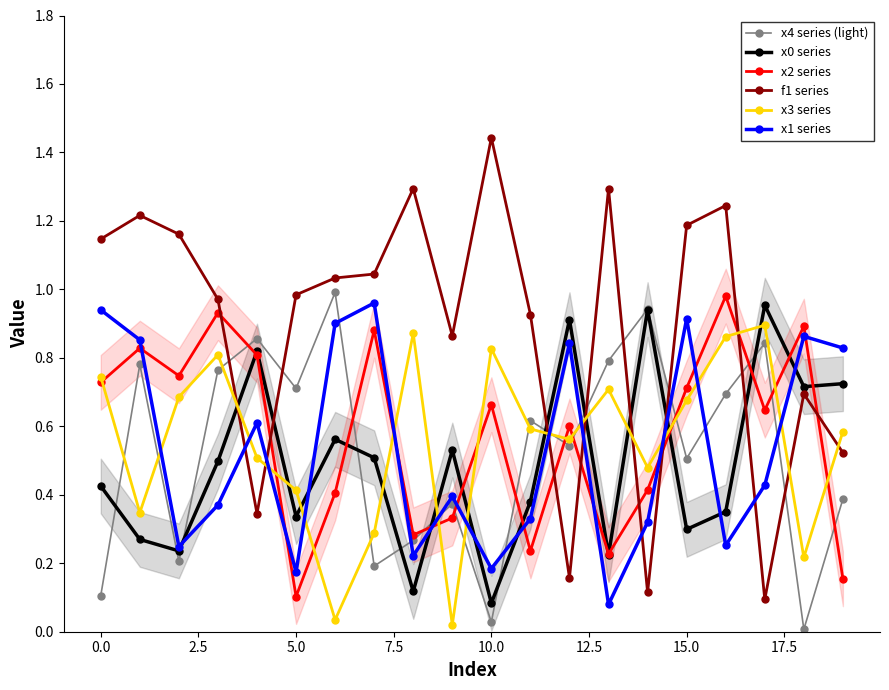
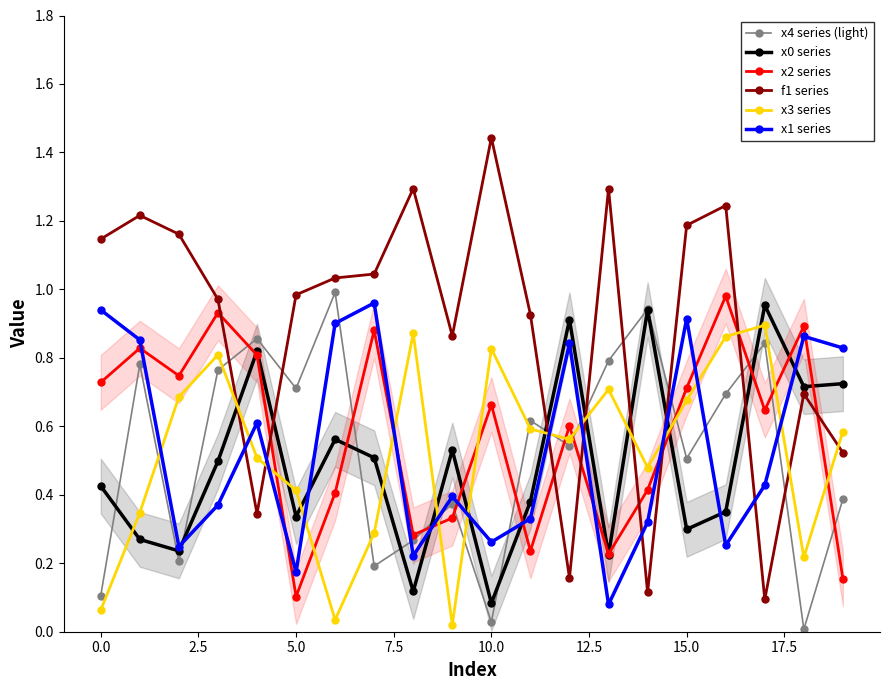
x3 series, 0.0: 0.74 -> 0.06
x1 series, 10.0: 0.18 -> 0.26
